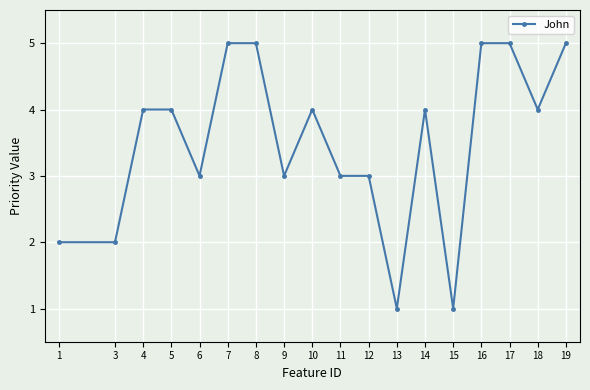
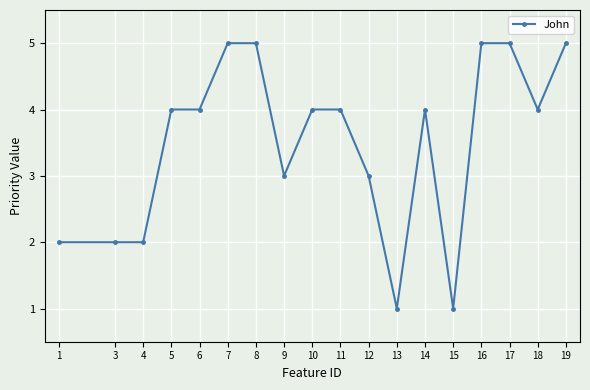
4: 4 -> 2
6: 3 -> 4
11: 3 -> 4
